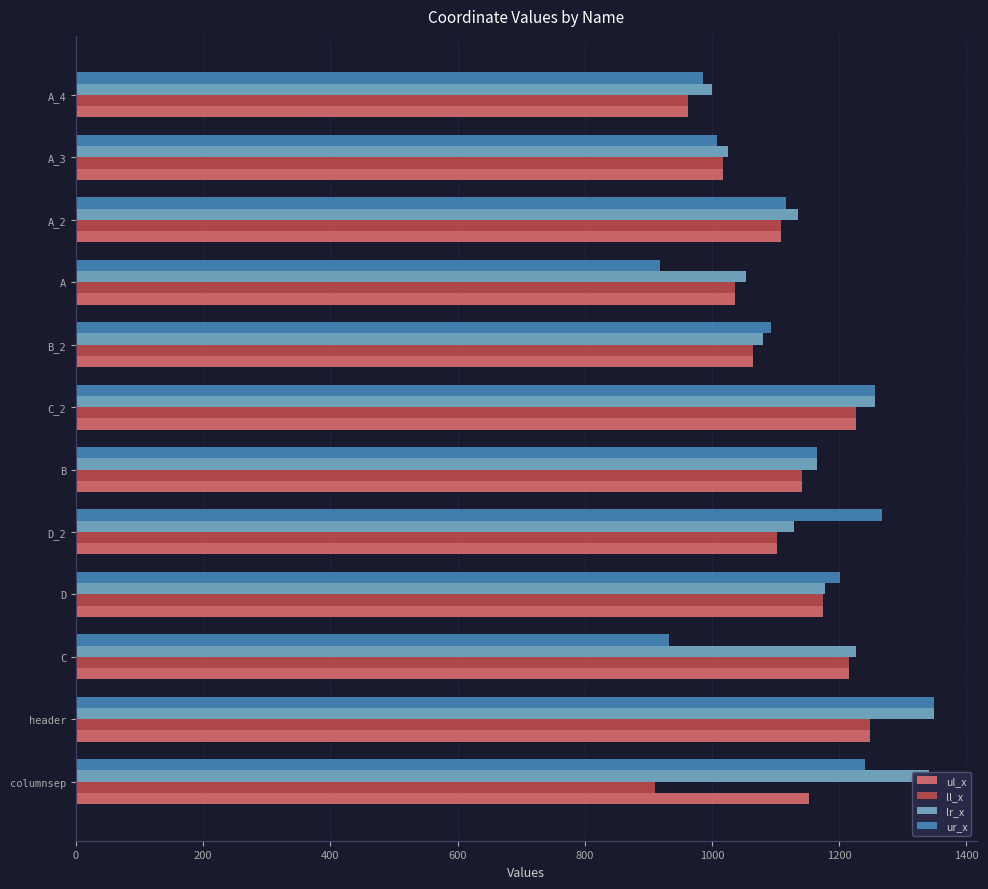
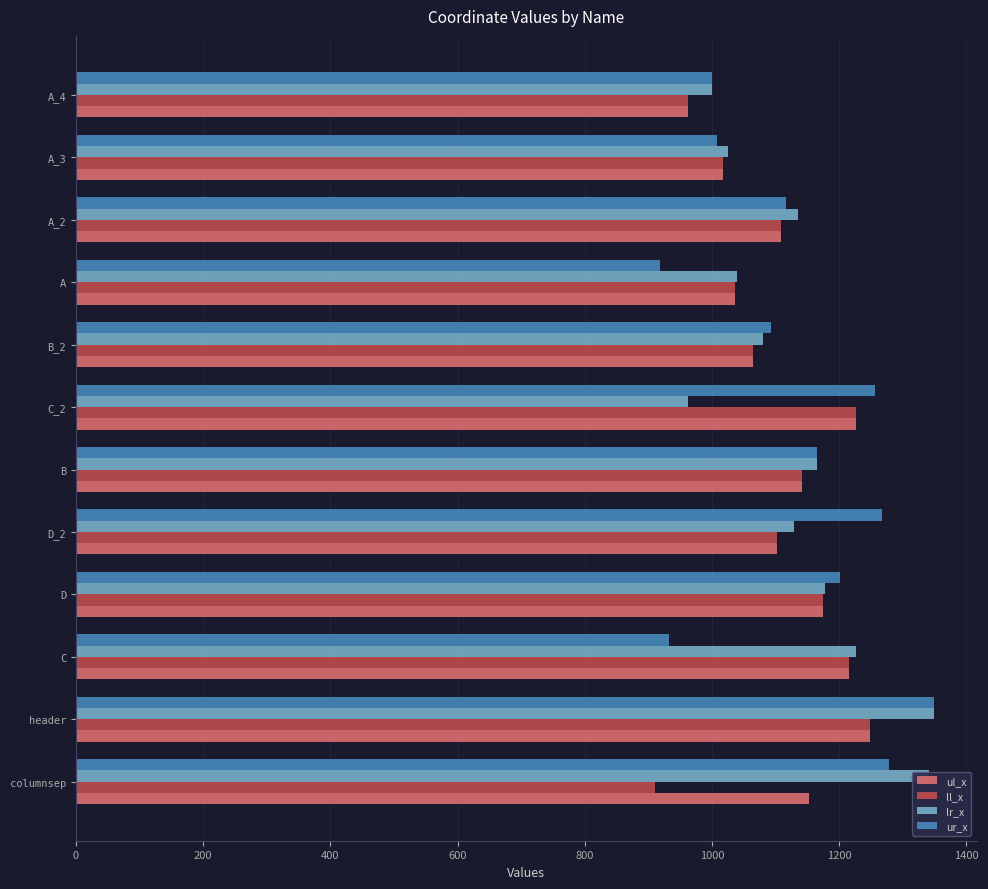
ur_x, A_4: 990 -> 1000
lr_x, A: 1050 -> 1040
lr_x, C_2: 1260 -> 960
ur_x, columnsep: 1240 -> 1280
